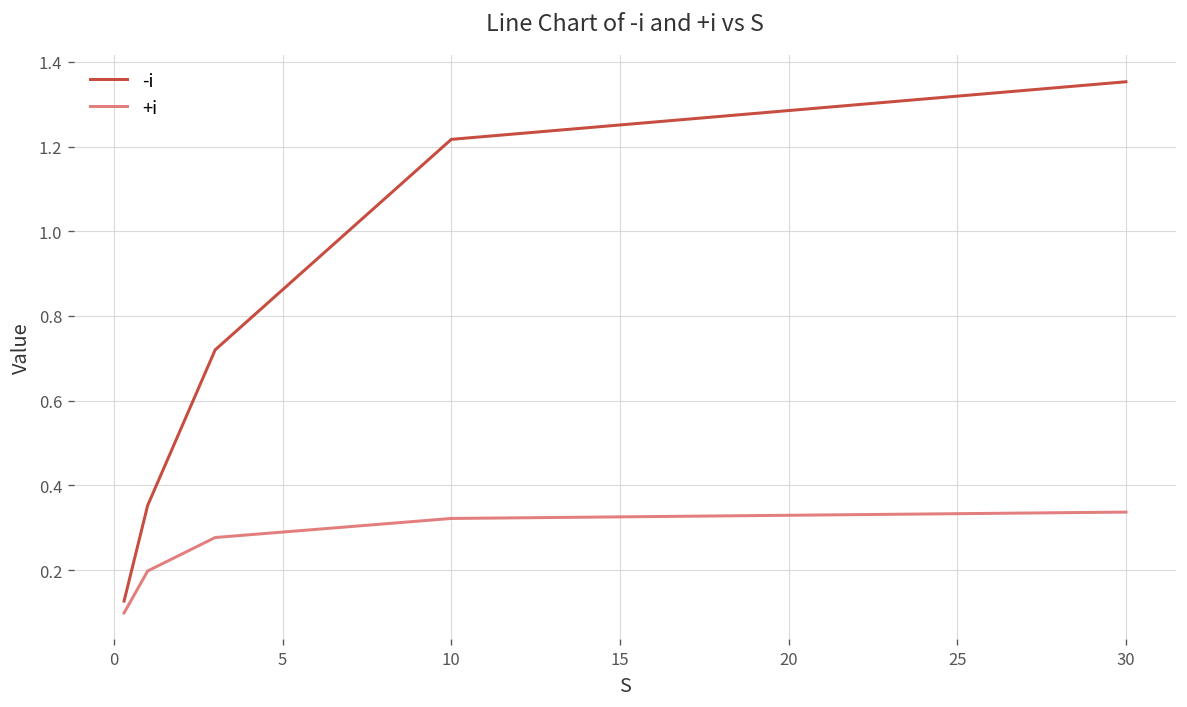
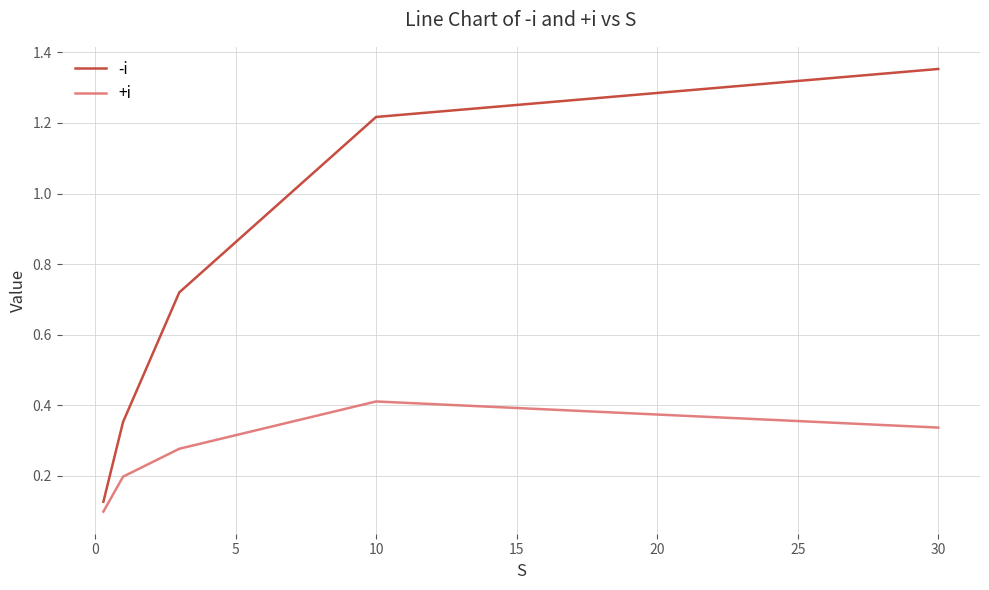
+i, 10: 0.32 -> 0.41
